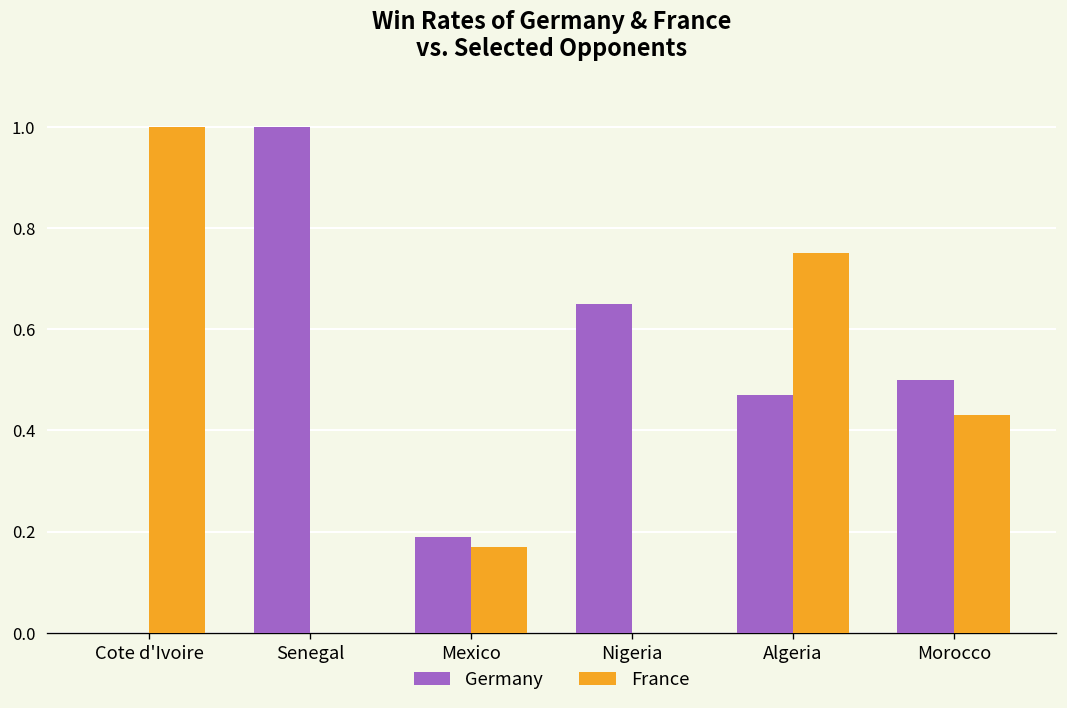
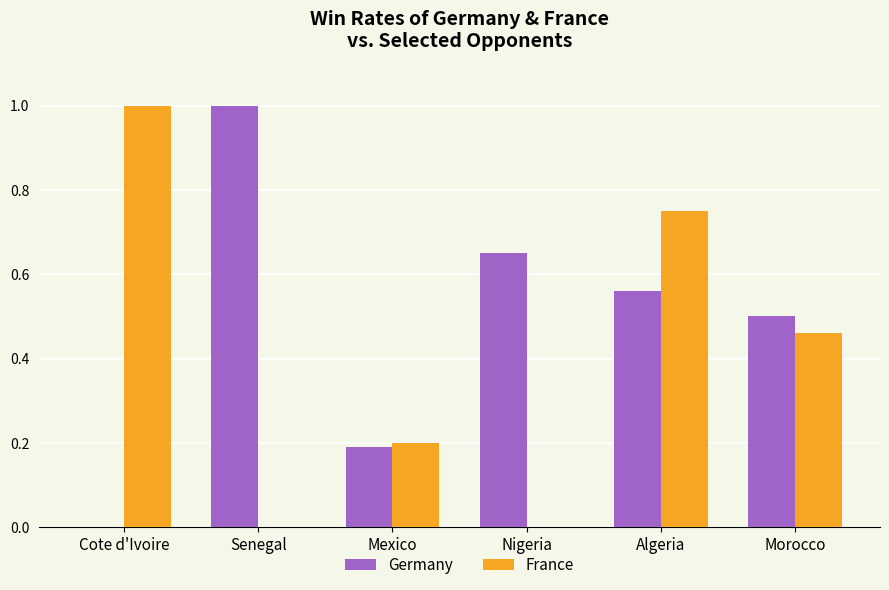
France, Mexico: 0.17 -> 0.20
Germany, Algeria: 0.47 -> 0.56
France, Morocco: 0.43 -> 0.46
